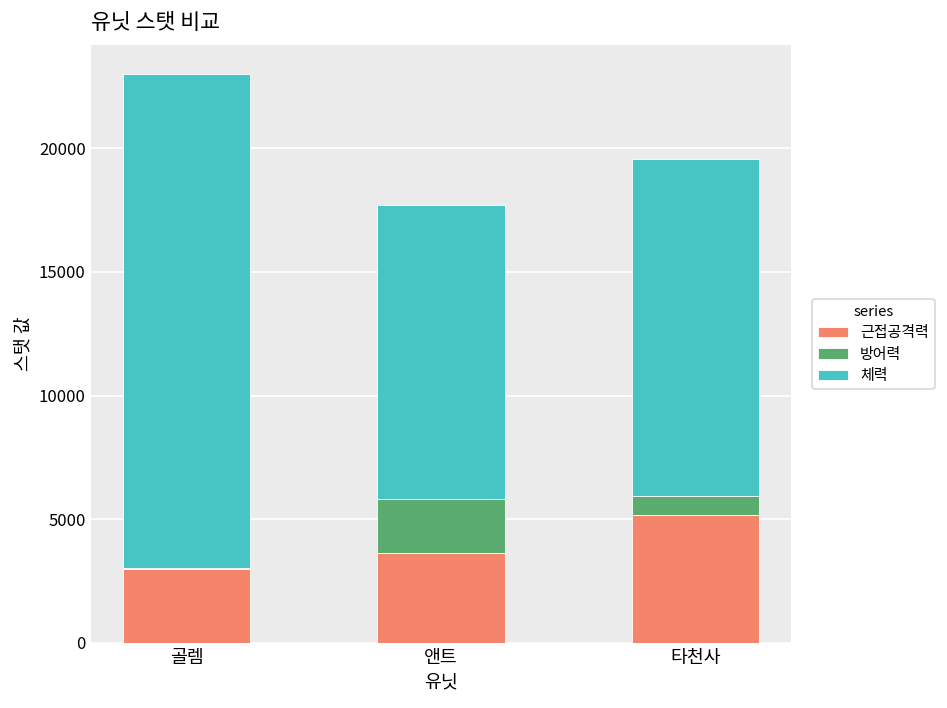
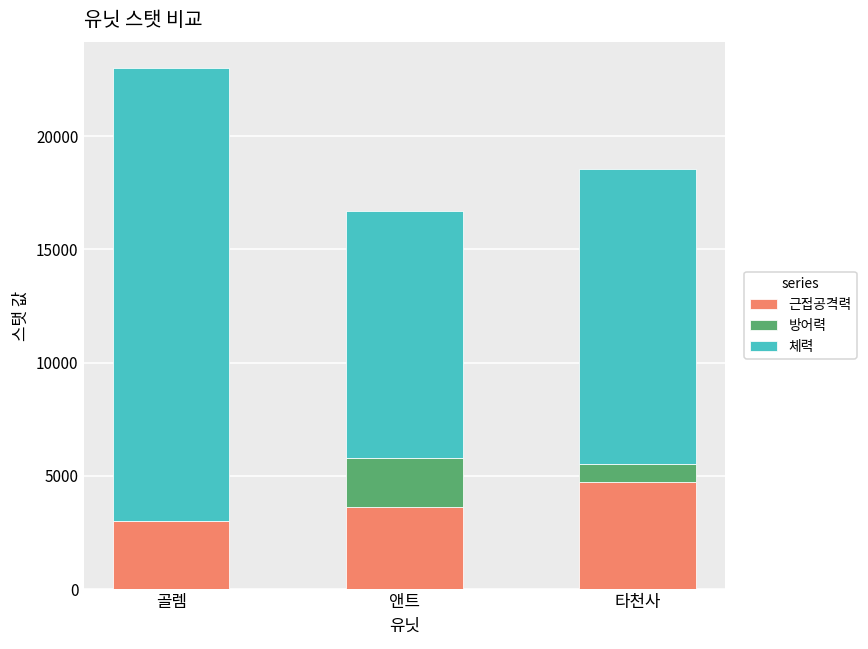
체력, 앤트: 11900 -> 10900
근접공격력, 타천사: 5200 -> 4700
체력, 타천사: 13600 -> 13000
